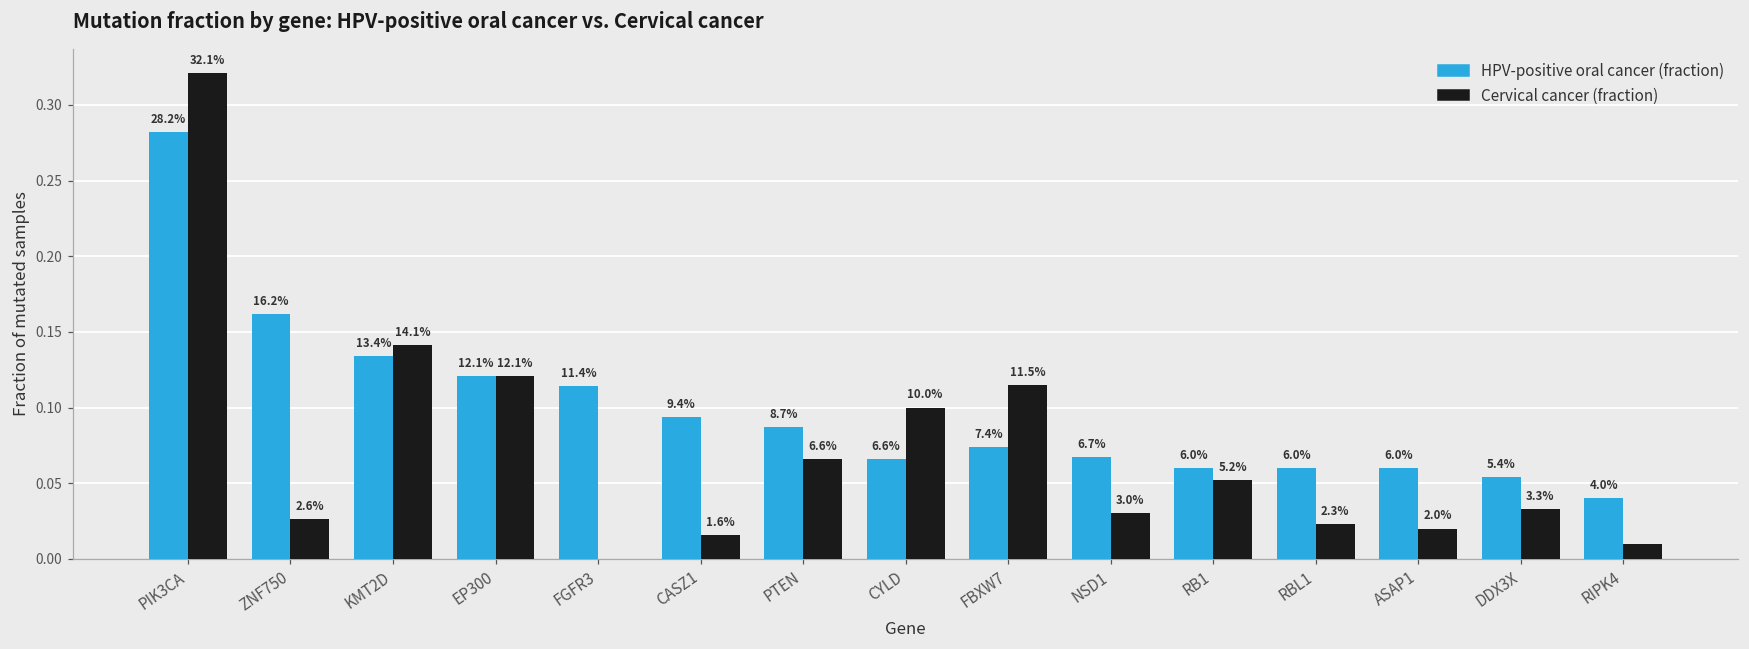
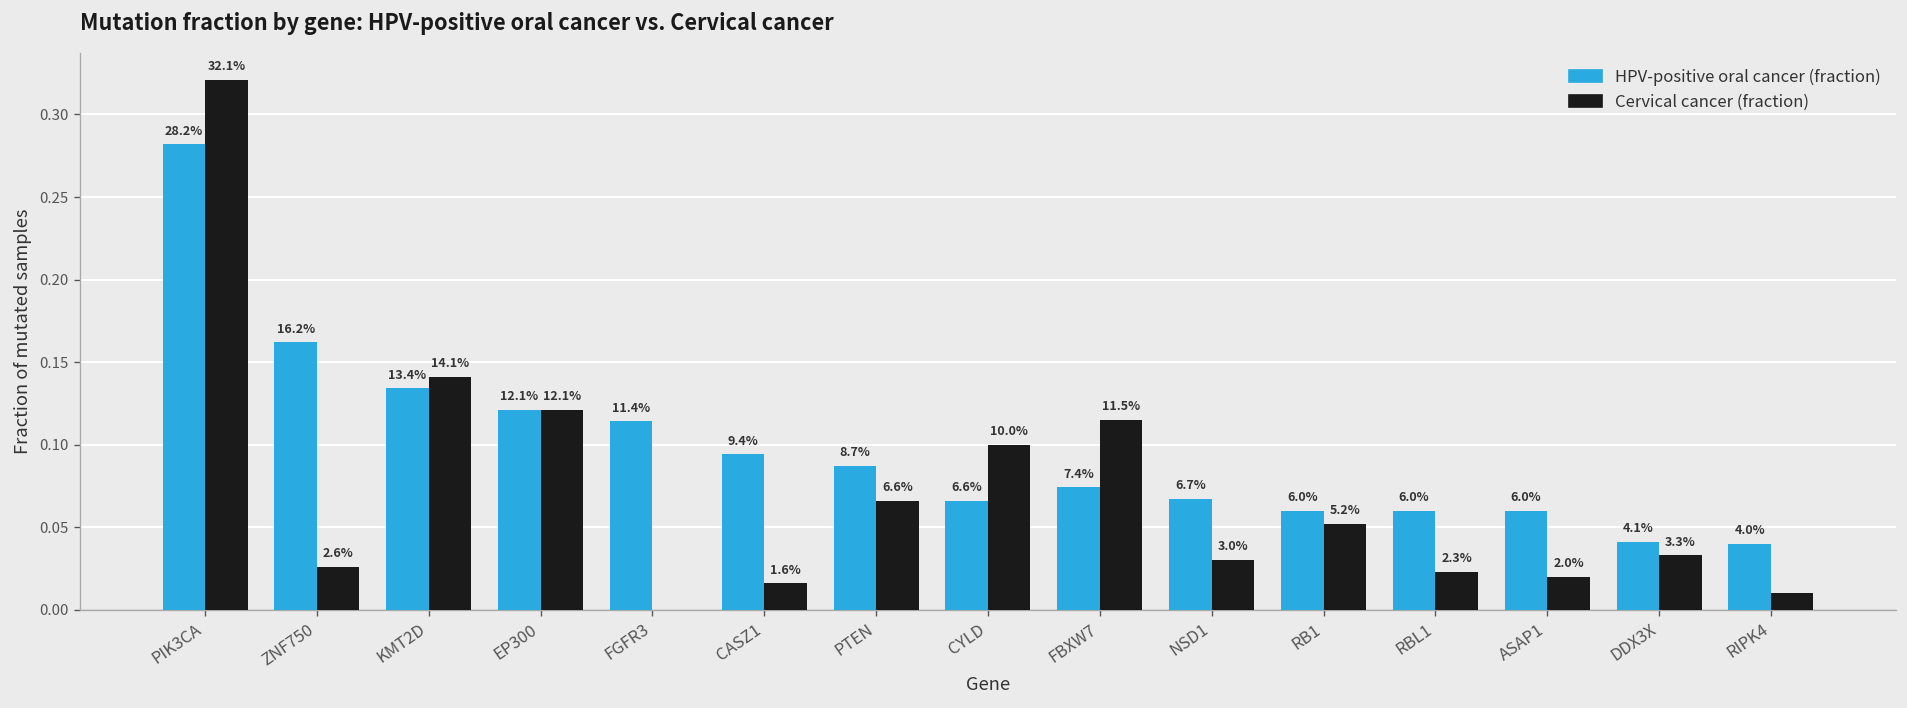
HPV-positive oral cancer (fraction), DDX3X: 5.4% -> 4.1%
